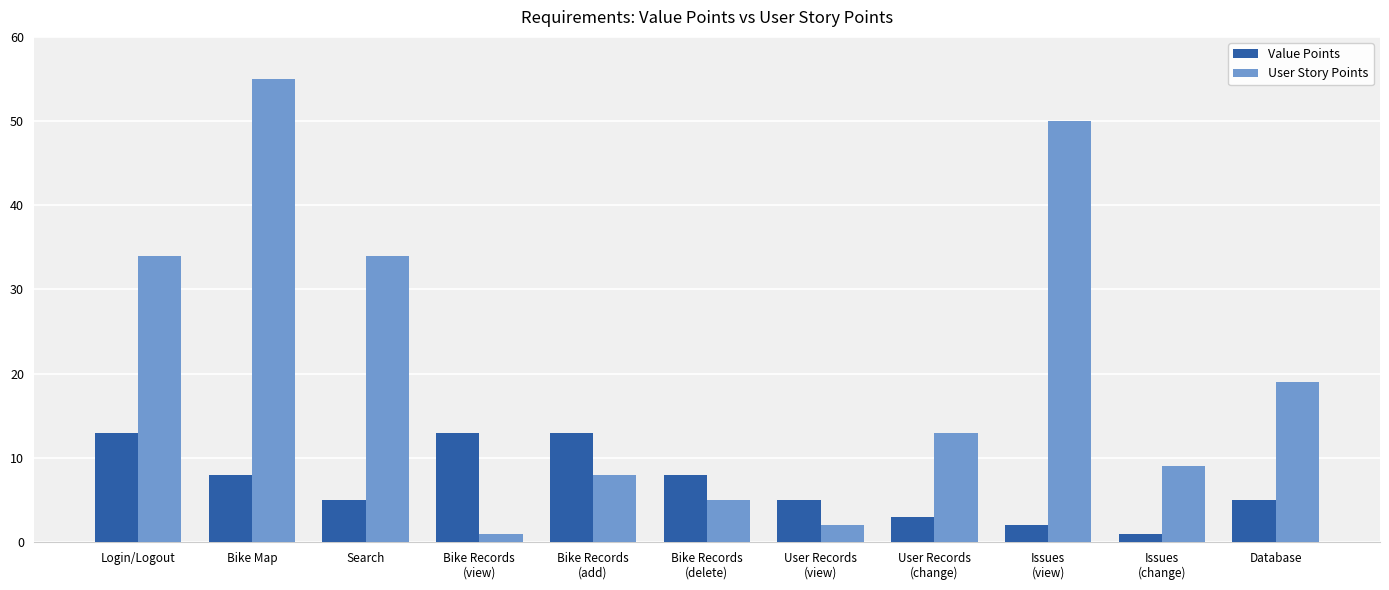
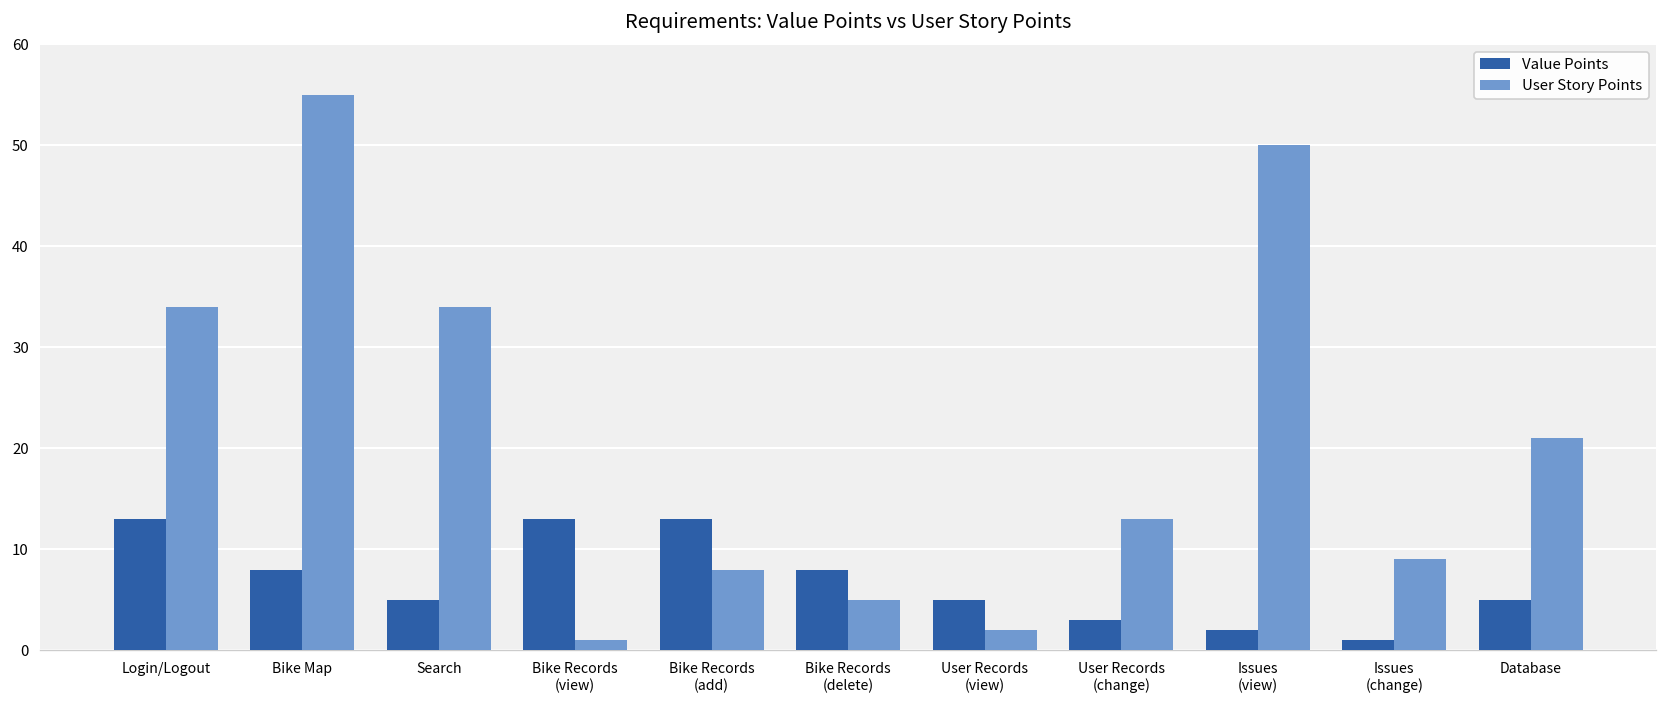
User Story Points, Database: 19 -> 21
